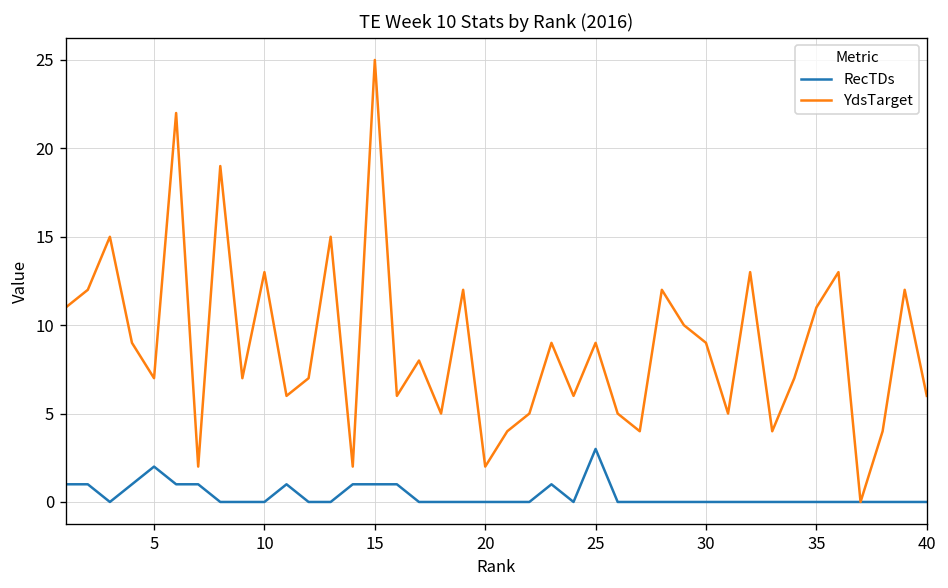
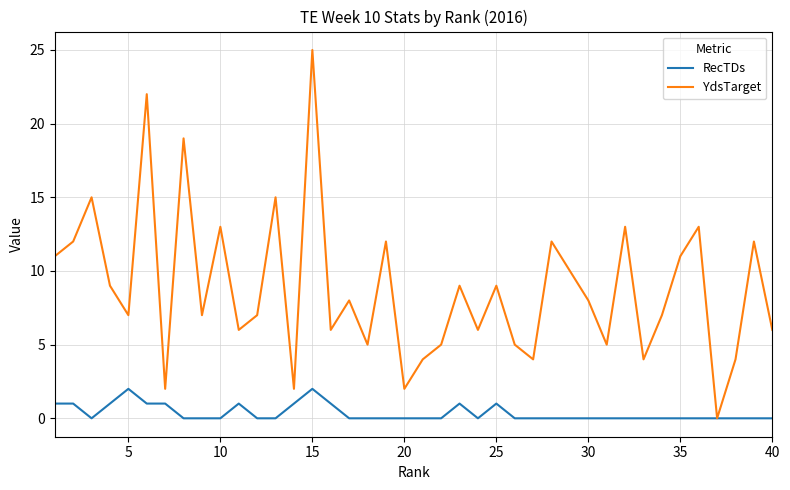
RecTDs, 15: 1 -> 2
RecTDs, 25: 3 -> 1
YdsTarget, 30: 9 -> 8
